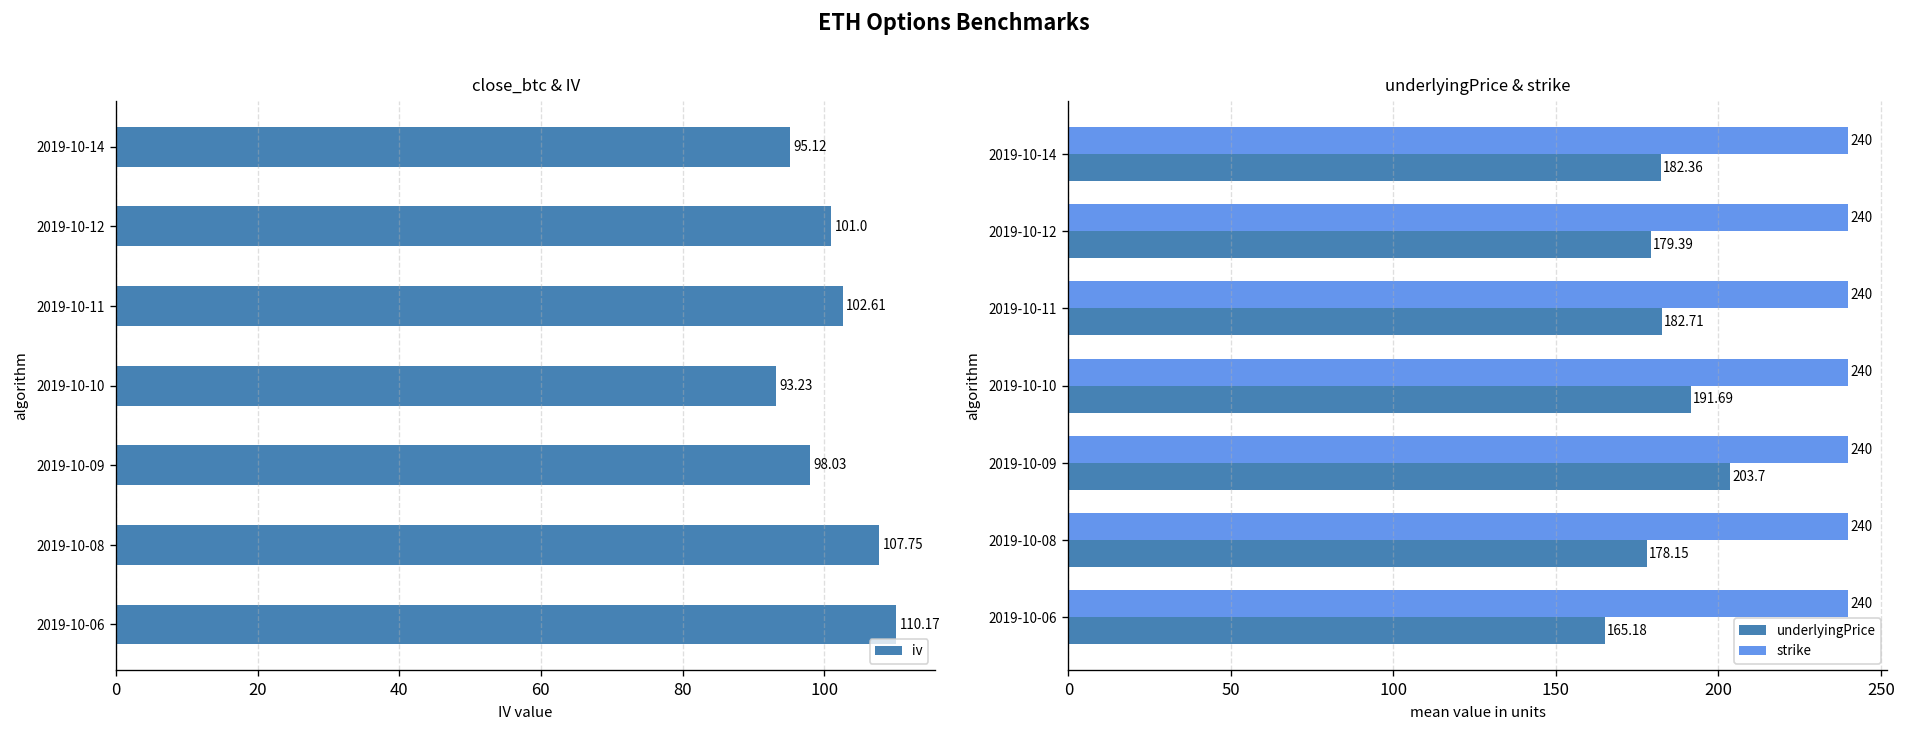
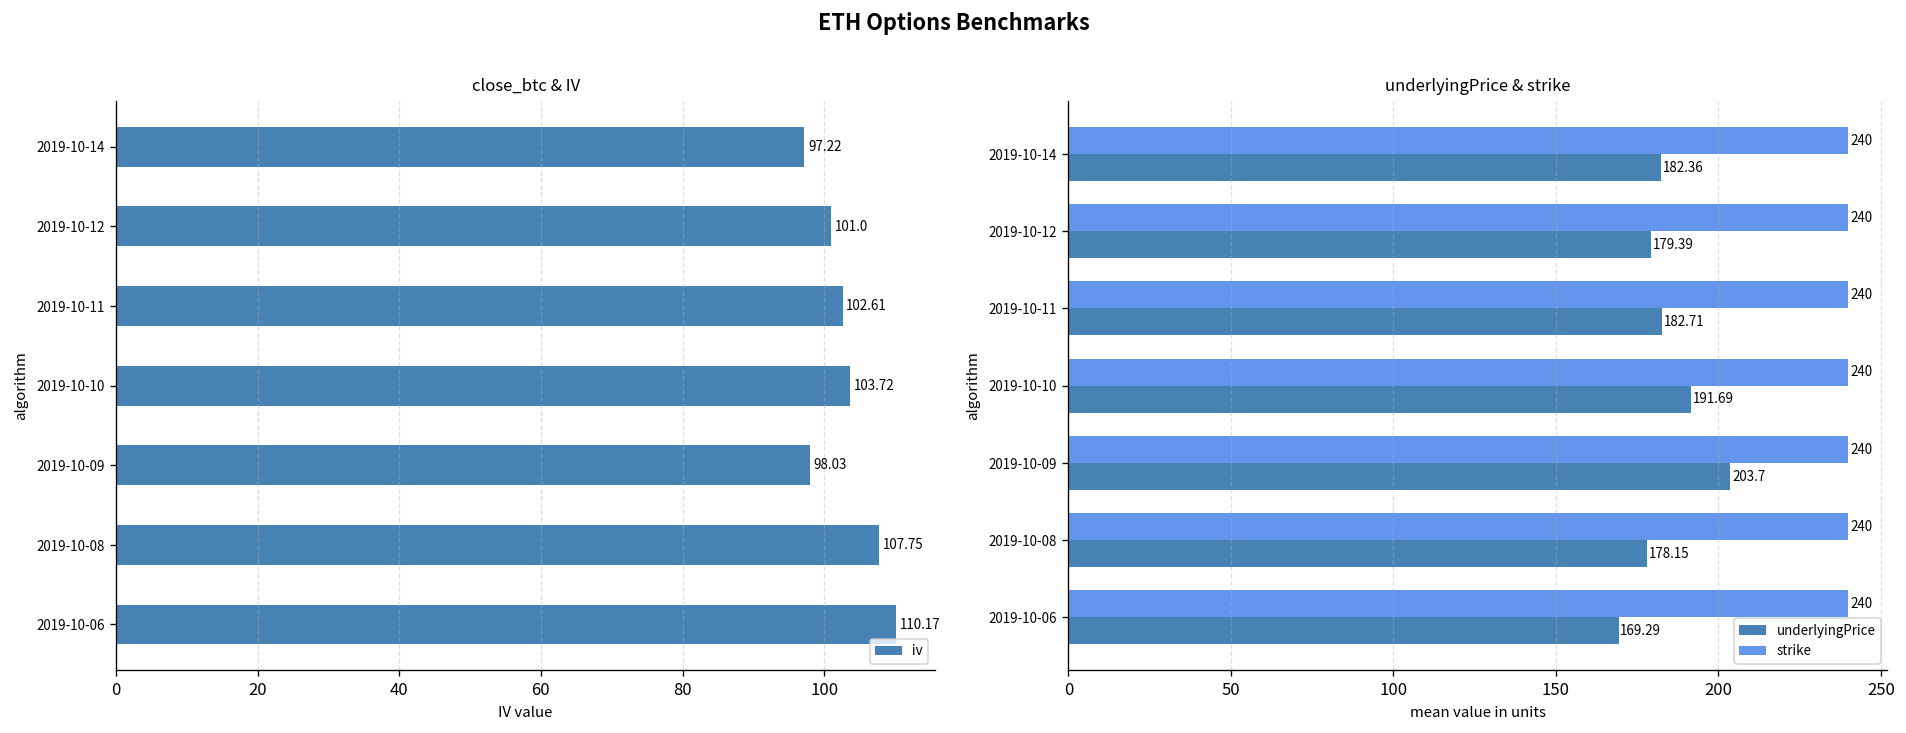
close_btc & IV, 2019-10-14: 95.12 -> 97.22
close_btc & IV, 2019-10-10: 93.23 -> 103.72
underlyingPrice & strike, underlyingPrice, 2019-10-06: 165.18 -> 169.29
